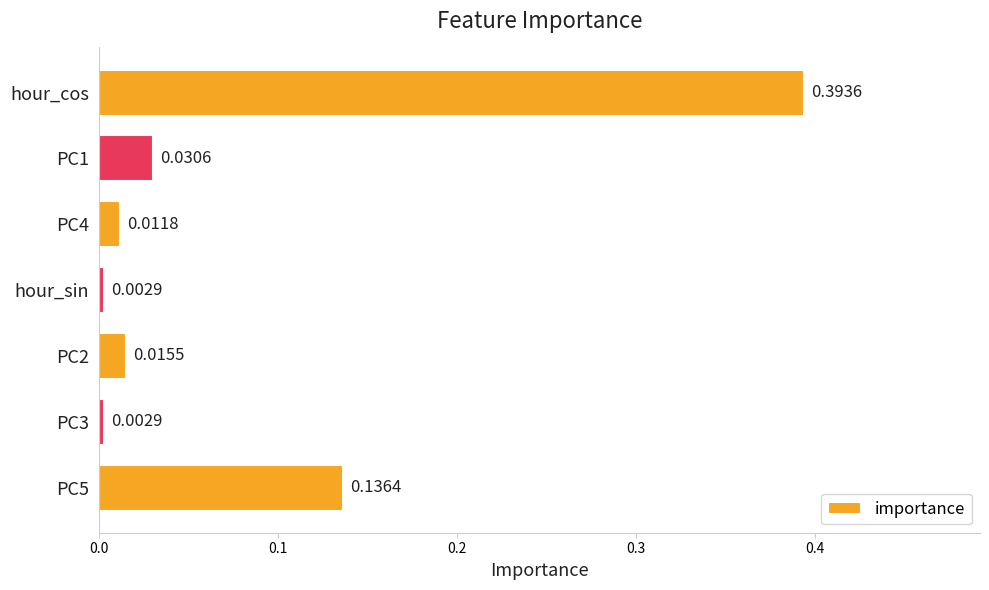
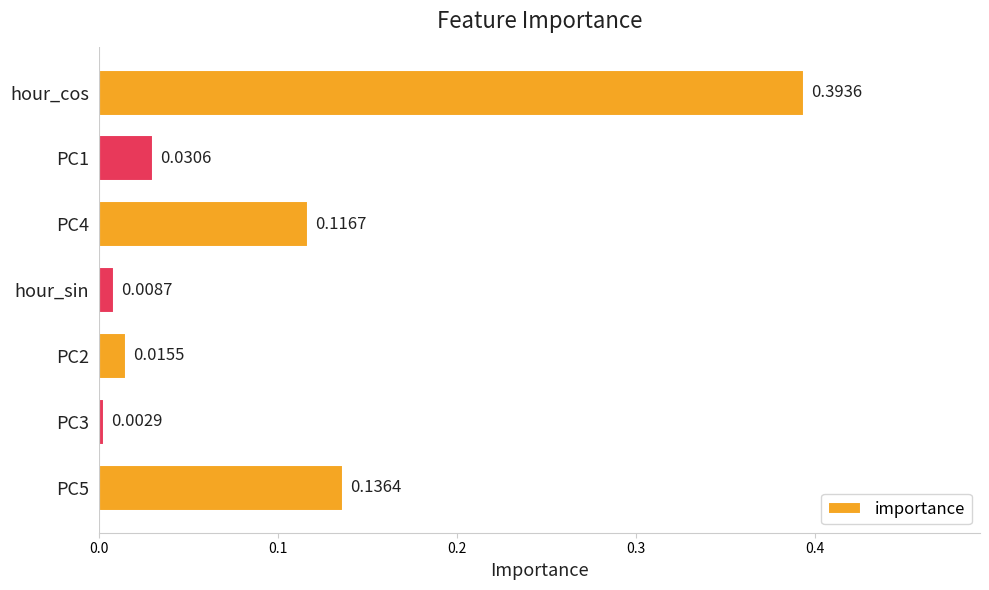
PC4: 0.0118 -> 0.1167
hour_sin: 0.0029 -> 0.0087
